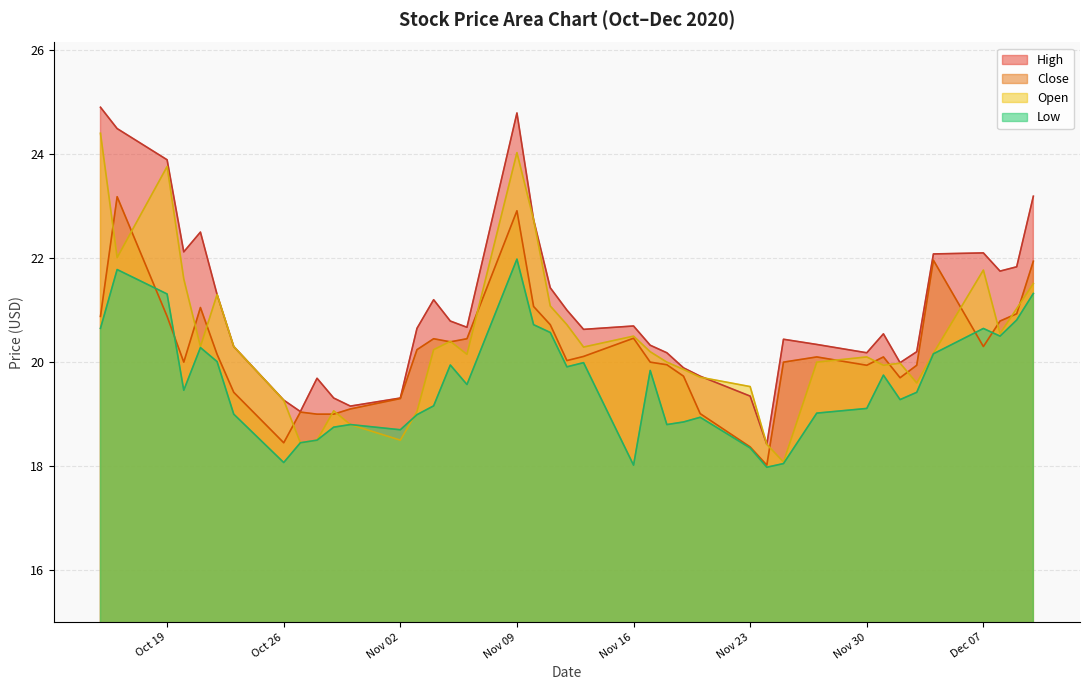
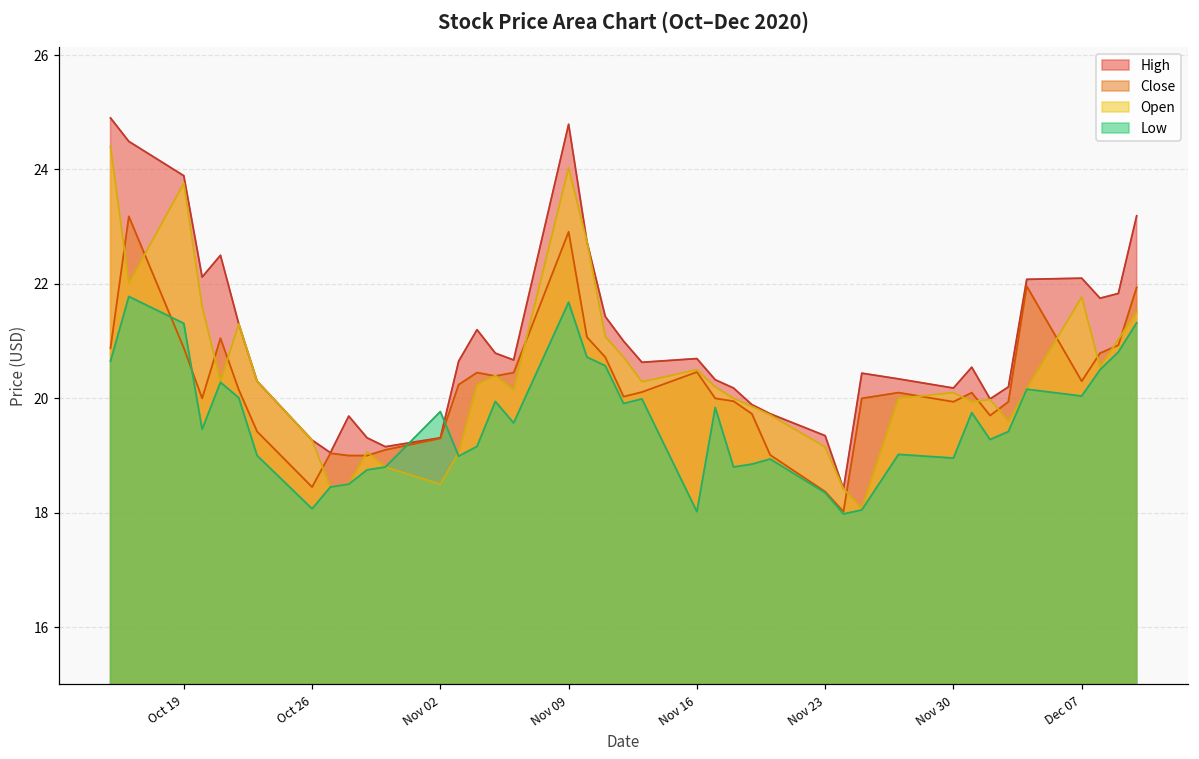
Low, Nov 02: 18.7 -> 19.8
Low, Nov 09: 22.0 -> 21.7
Open, Nov 23: 19.5 -> 19.2
Low, Nov 30: 19.1 -> 19.0
Low, Dec 07: 20.6 -> 20.0
